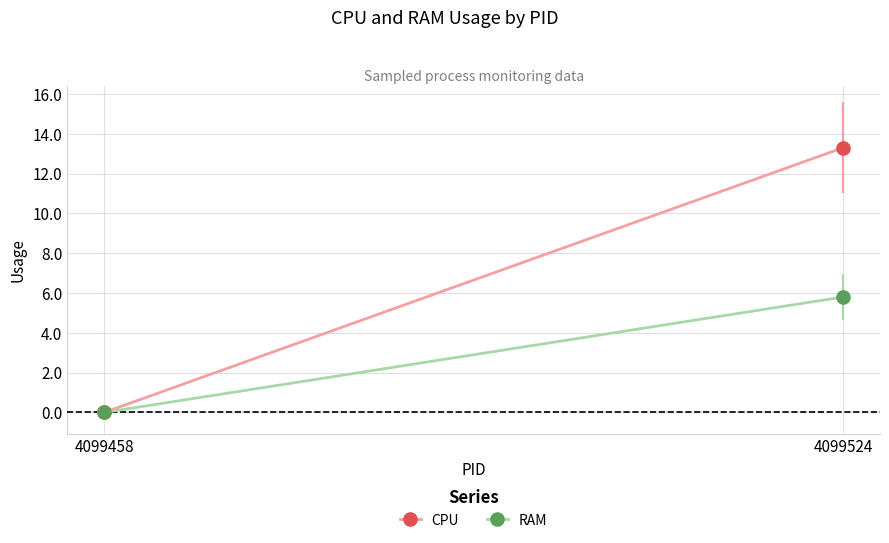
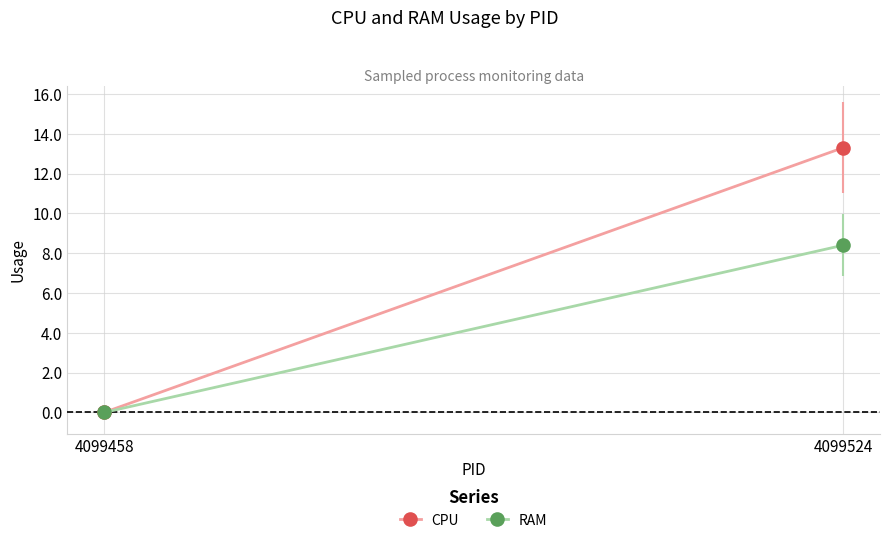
RAM, 4099524: 5.8 -> 8.4
